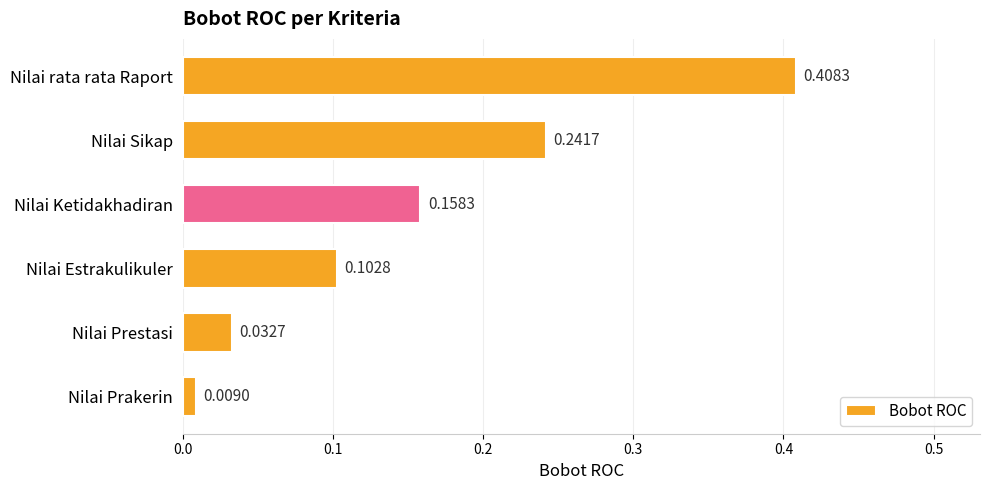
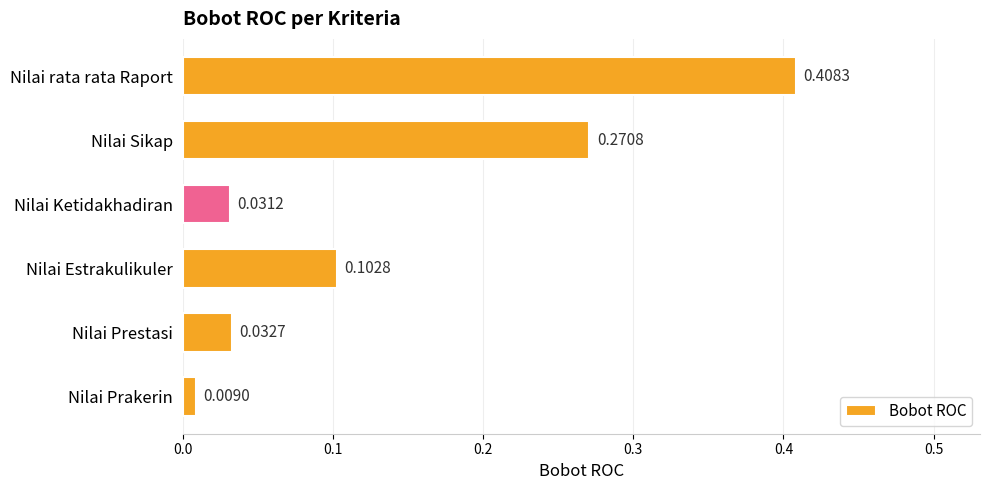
Nilai Sikap: 0.2417 -> 0.2708
Nilai Ketidakhadiran: 0.1583 -> 0.0312
